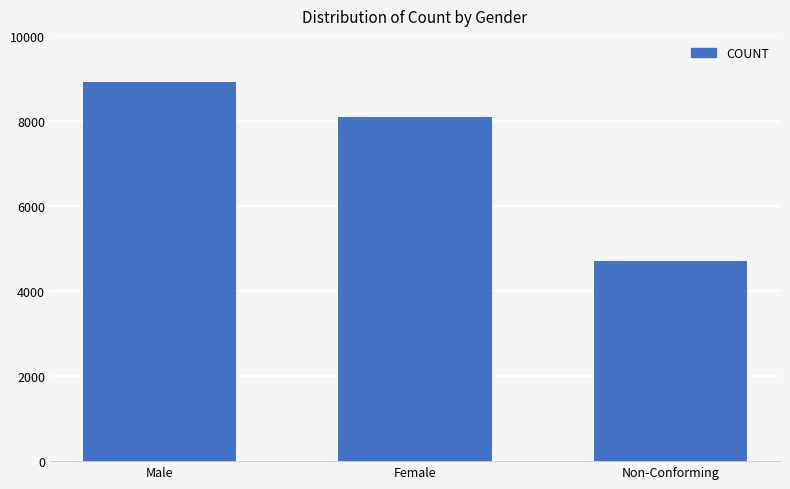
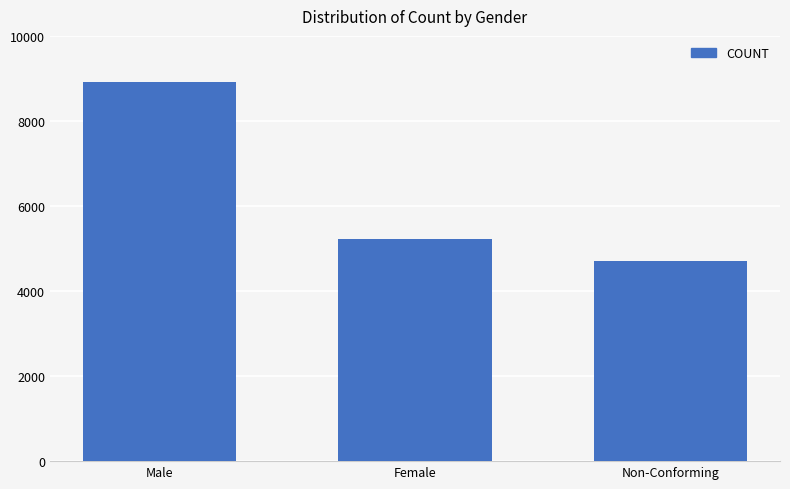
Female: 8100 -> 5200
